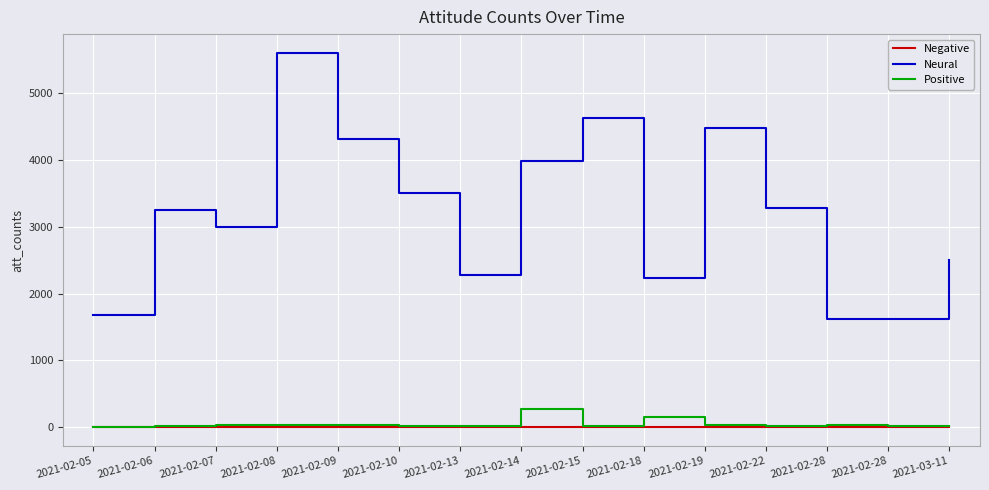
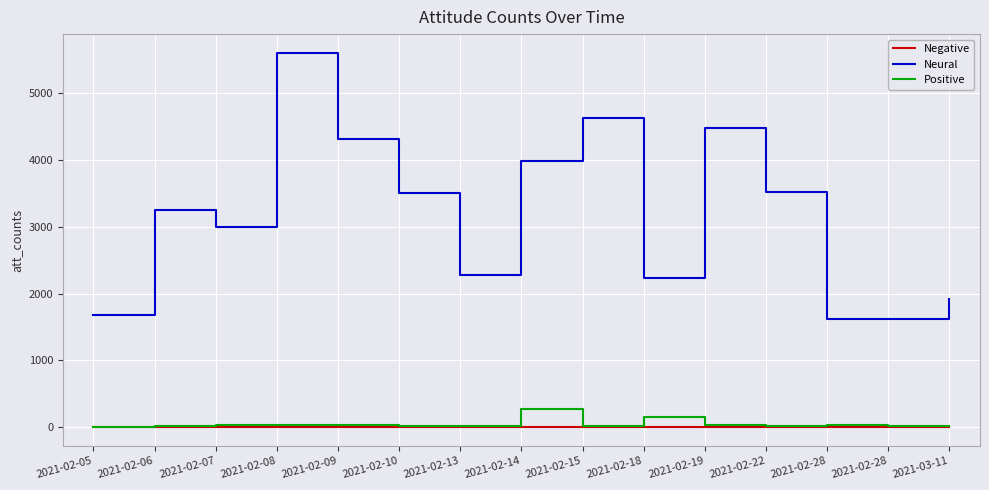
Neural, 2021-02-22: 3300 -> 3500
Neural, 2021-03-11: 2500 -> 1900
